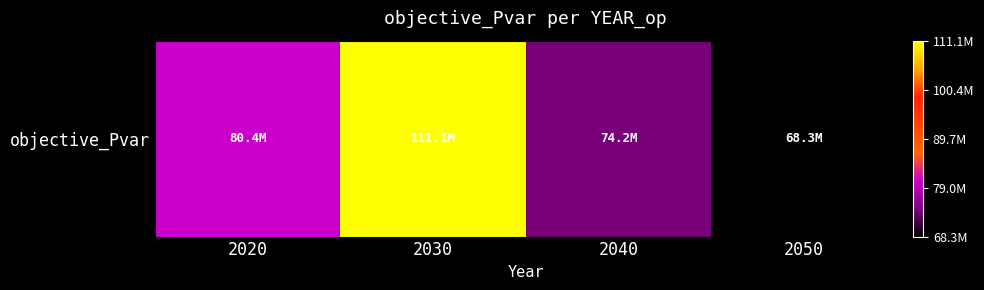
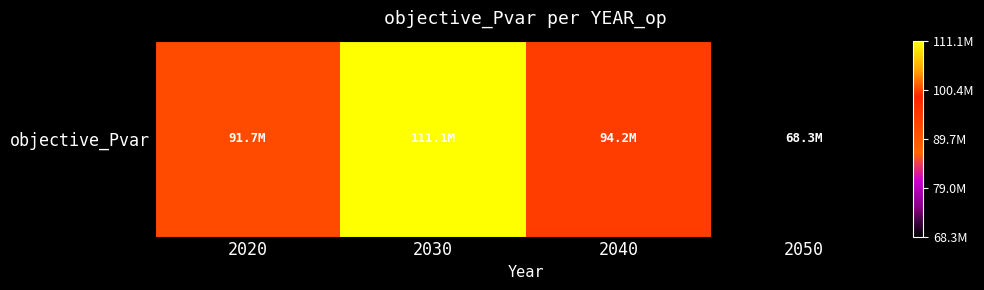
objective_Pvar, 2020: 80.4M -> 91.7M
objective_Pvar, 2040: 74.2M -> 94.2M
